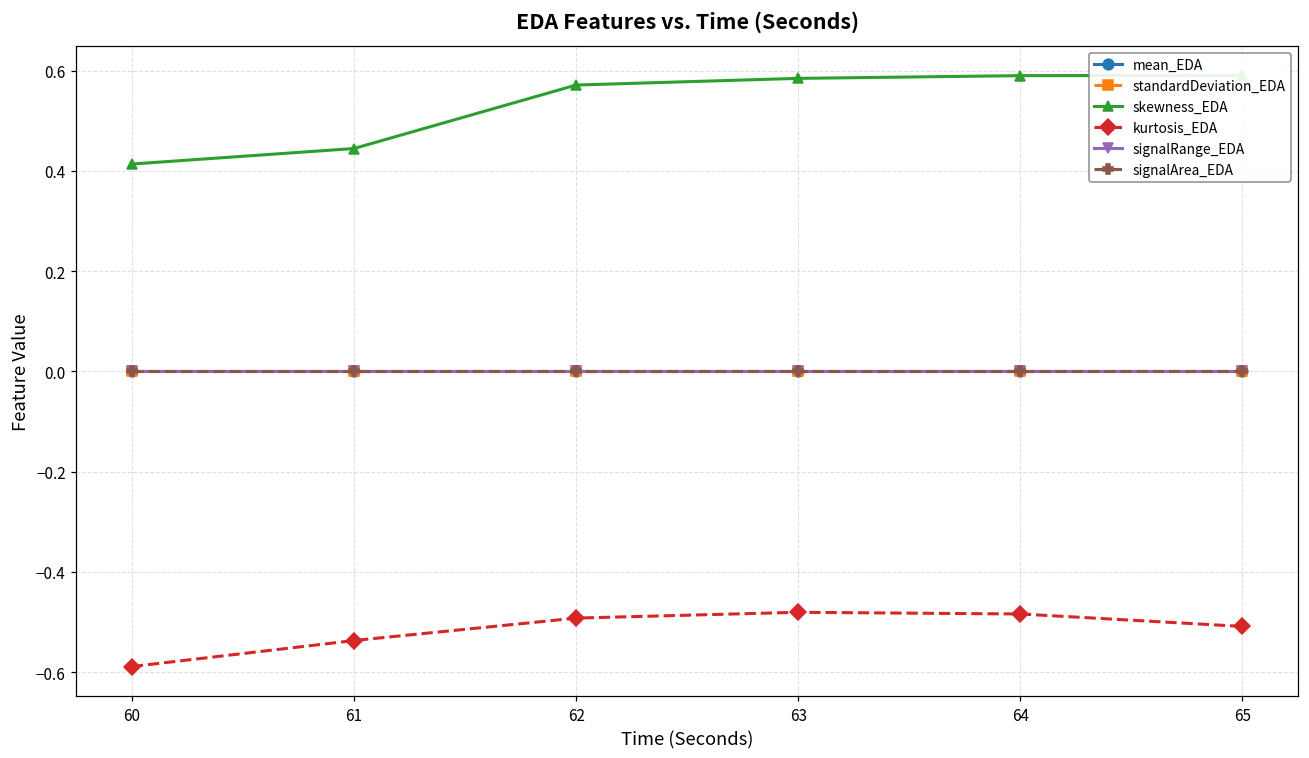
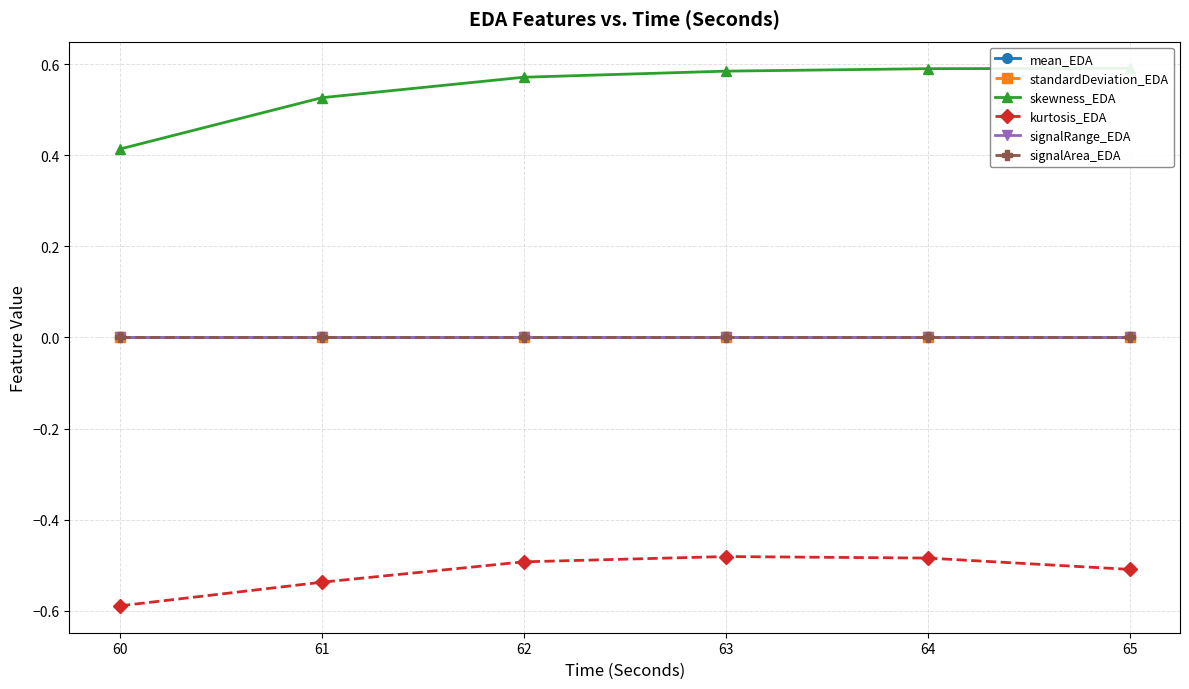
skewness_EDA, 61: 0.44 -> 0.53
